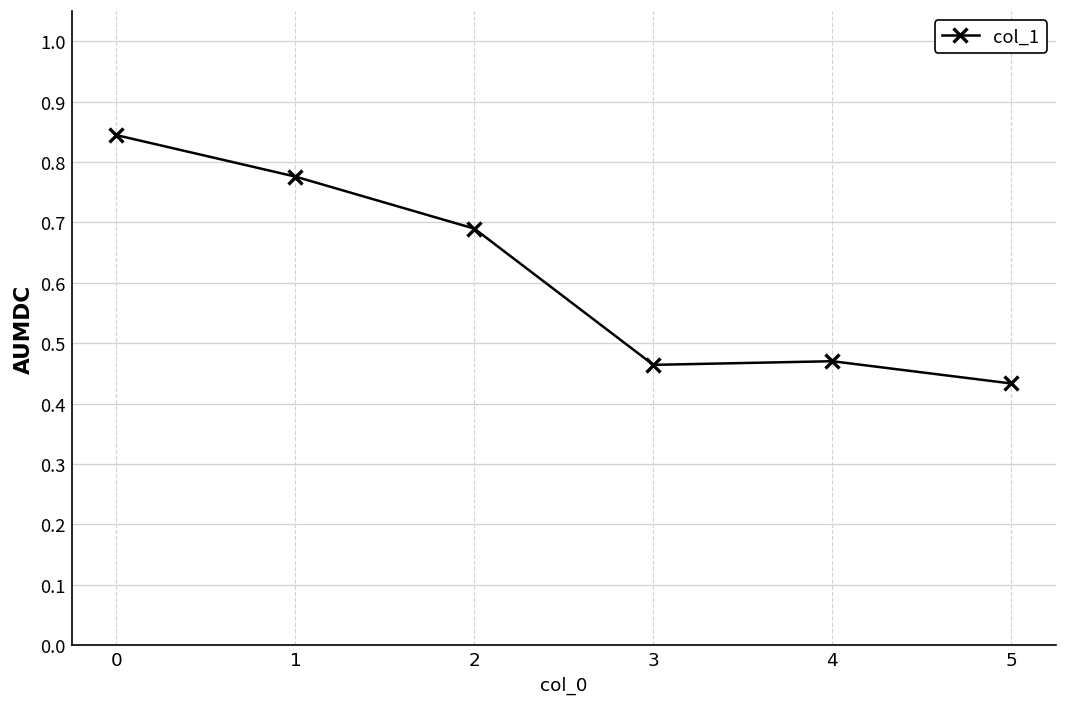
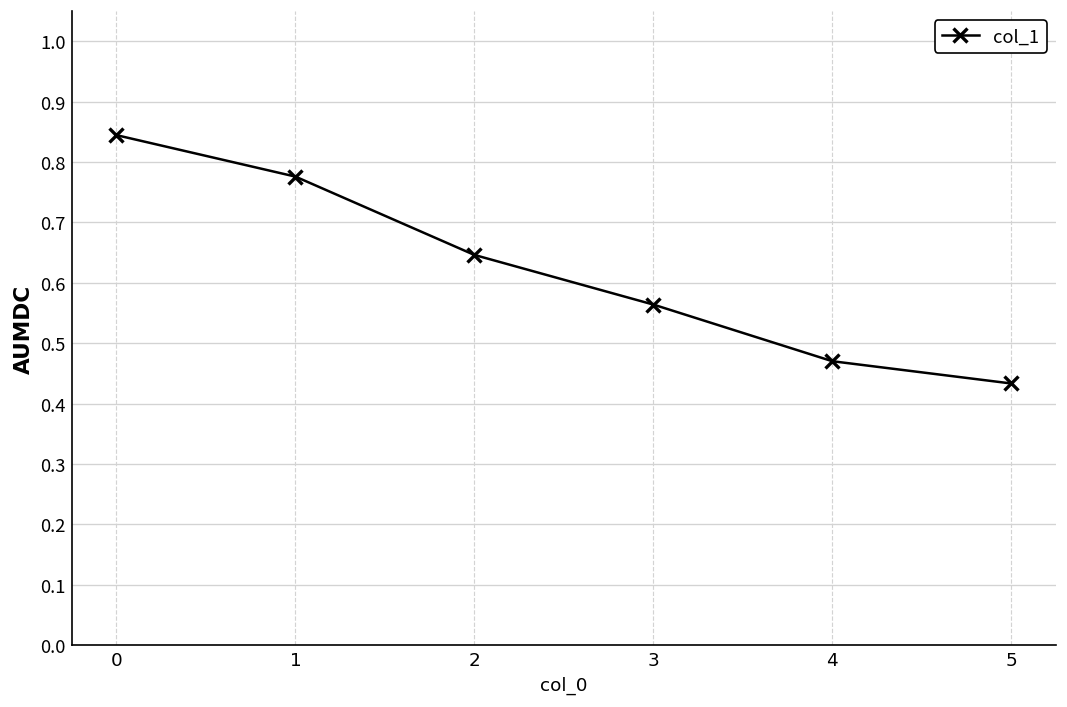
2: 0.69 -> 0.65
3: 0.46 -> 0.56
